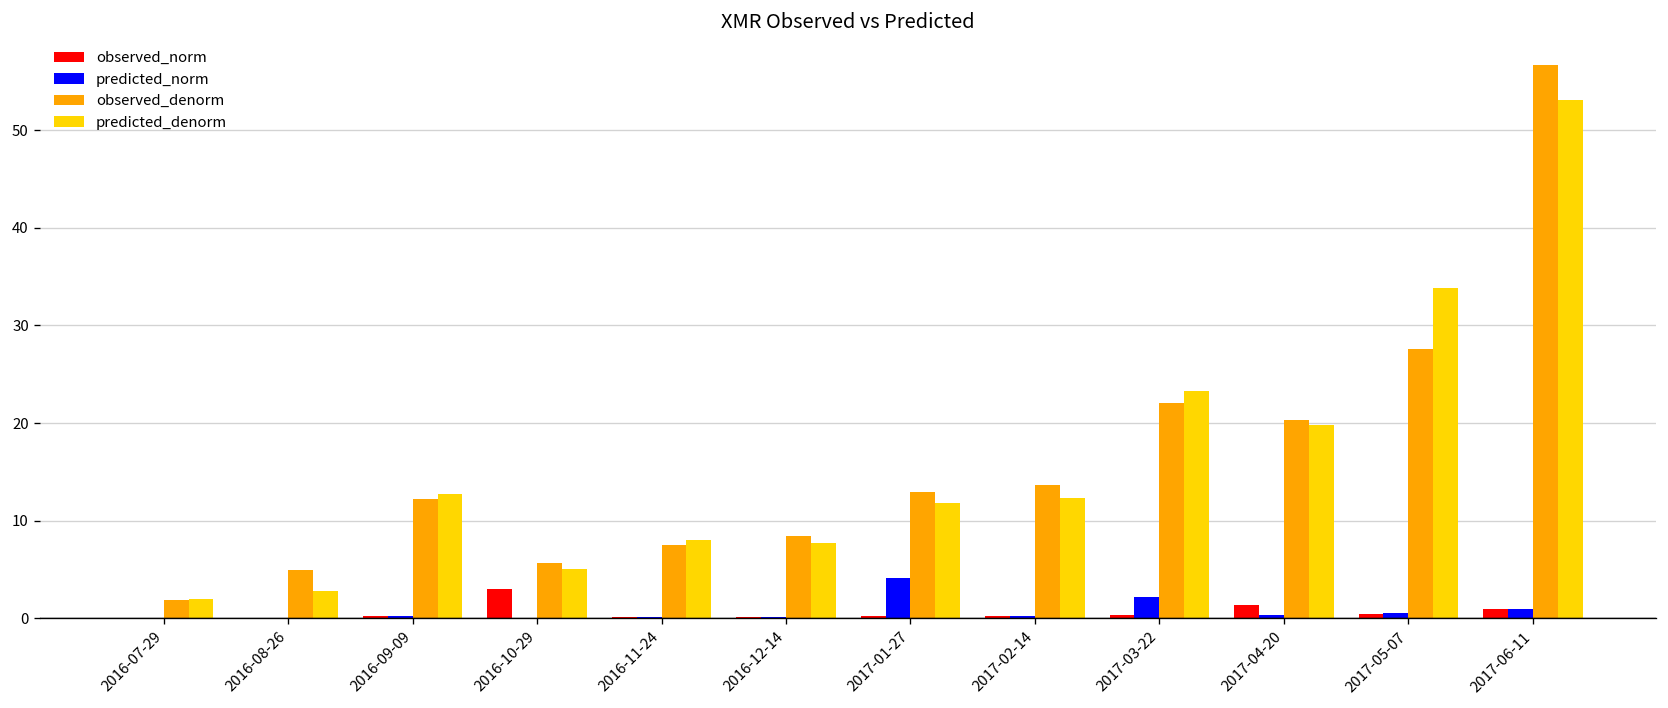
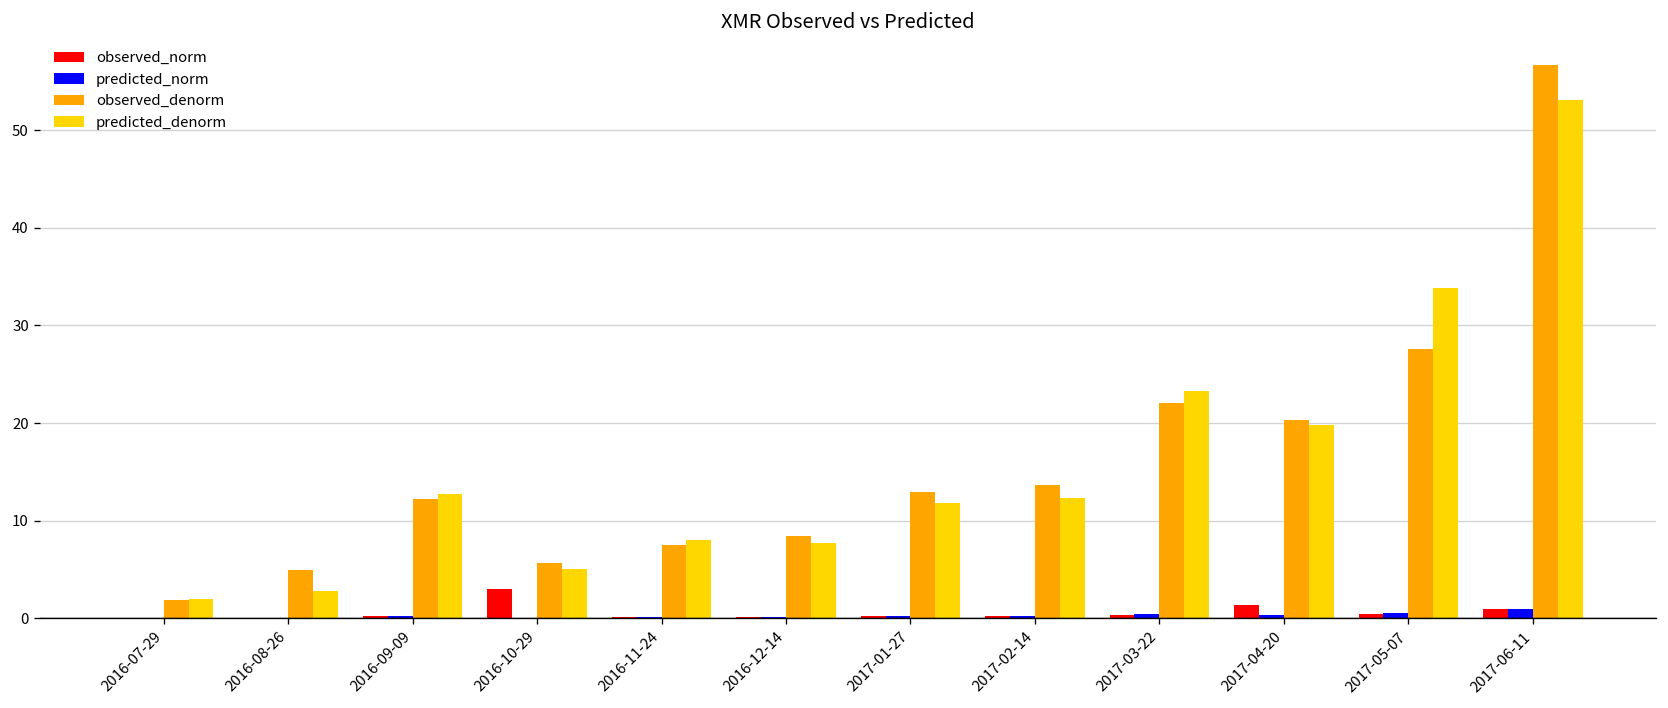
predicted_norm, 2017-01-27: 4 -> 0
predicted_norm, 2017-03-22: 2 -> 0
